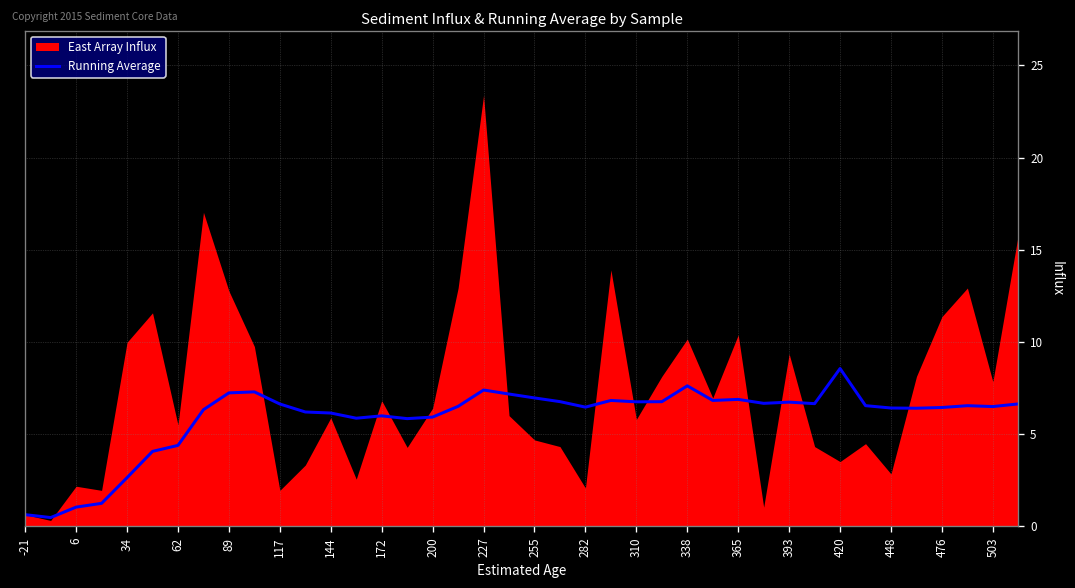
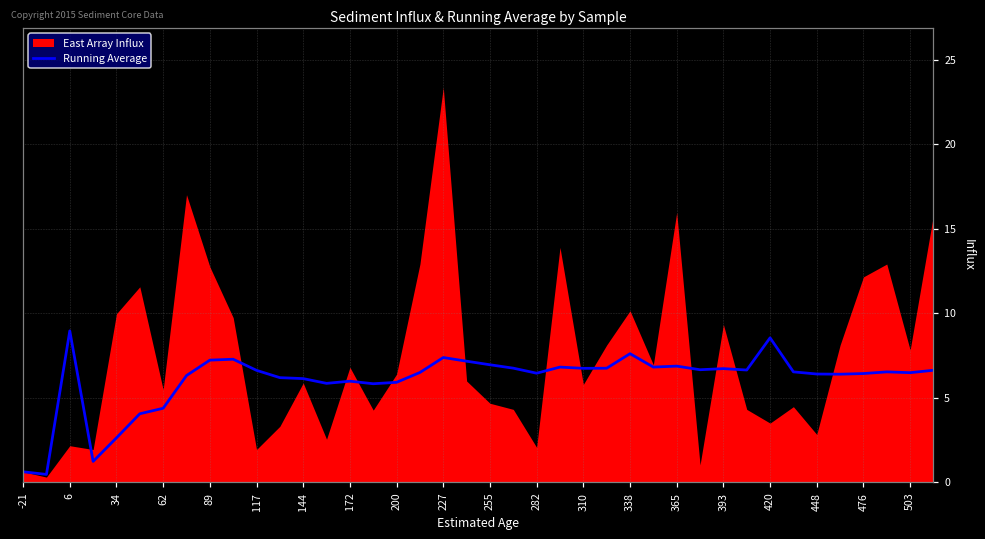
Running Average, 6: 1.0 -> 9.0
East Array Influx, 365: 10.4 -> 16.0
East Array Influx, 476: 11.4 -> 12.2
